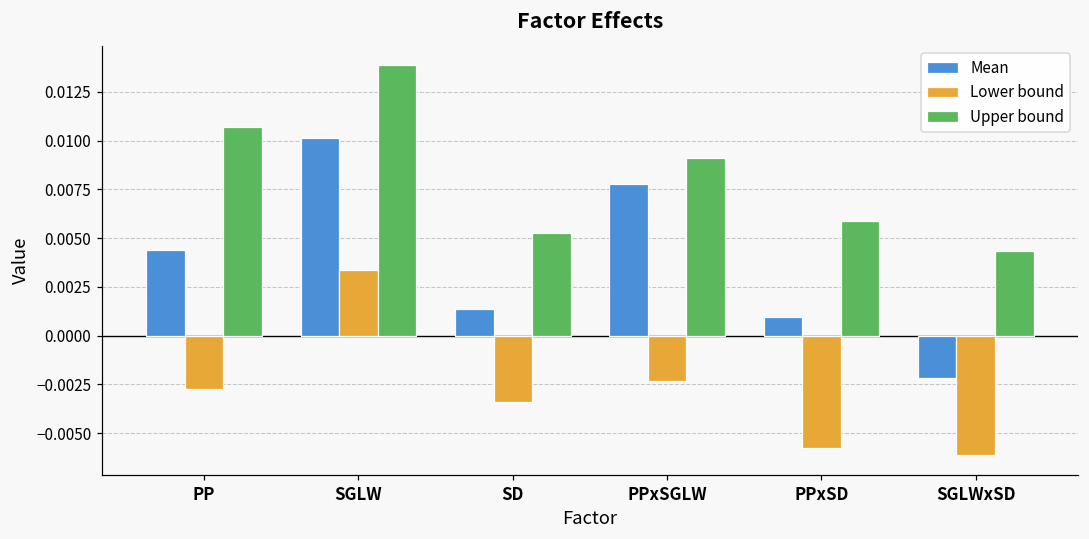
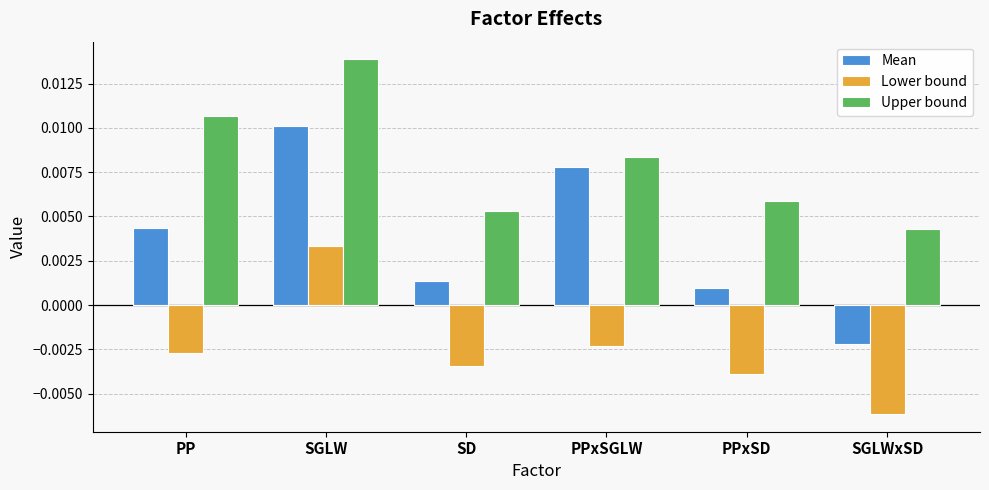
Upper bound, PPxSGLW: 0.0091 -> 0.0083
Lower bound, PPxSD: -0.0058 -> -0.0039
